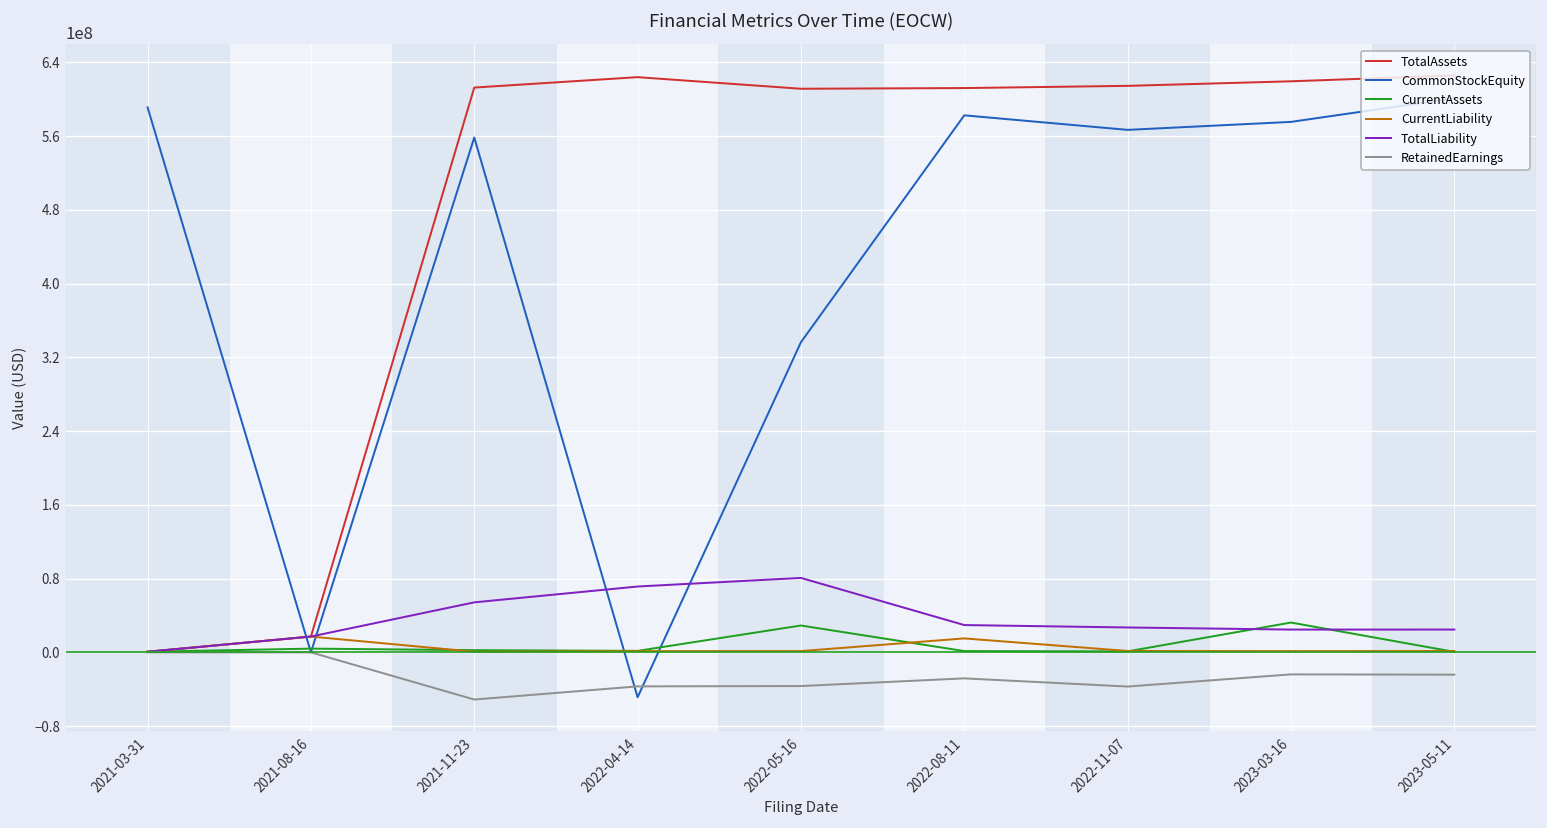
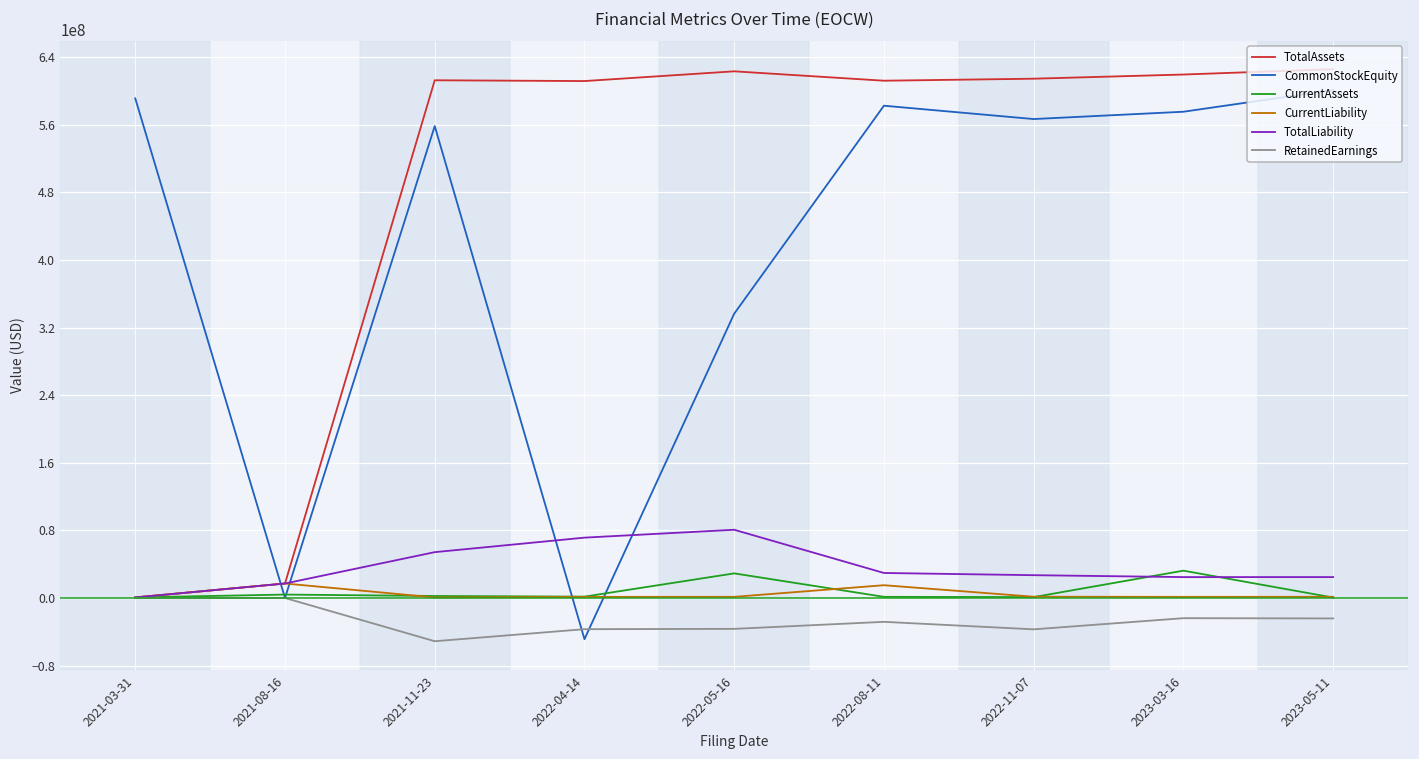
TotalAssets, 2022-04-14: 620000000 -> 610000000
TotalAssets, 2022-05-16: 610000000 -> 620000000
